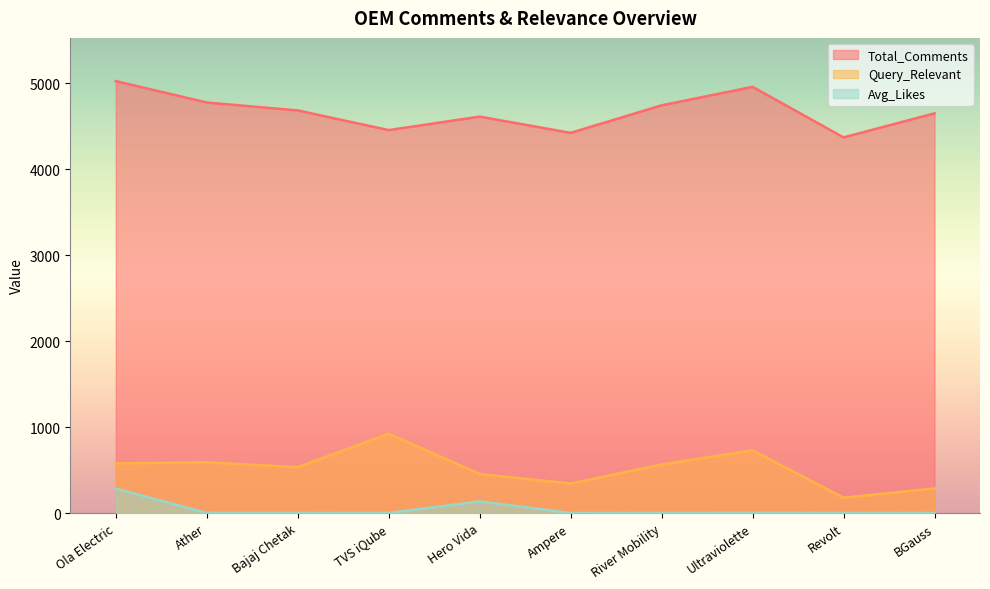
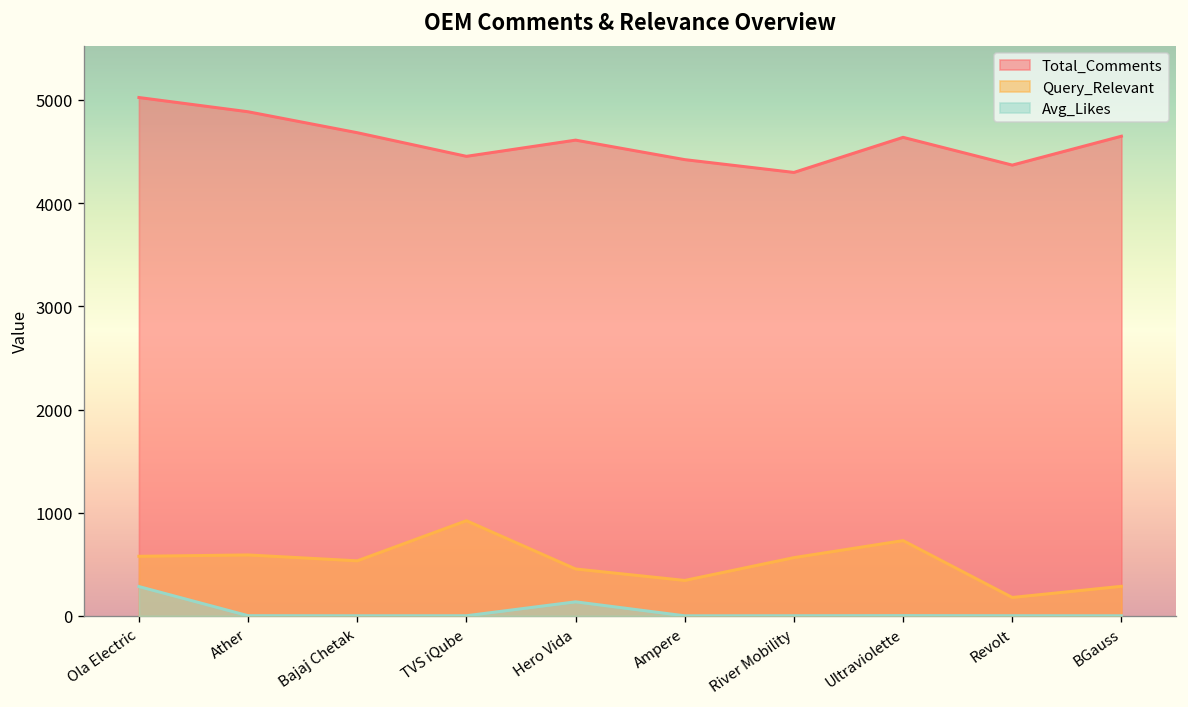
Total_Comments, Ather: 4800 -> 4900
Total_Comments, River Mobility: 4700 -> 4300
Total_Comments, Ultraviolette: 5000 -> 4600
